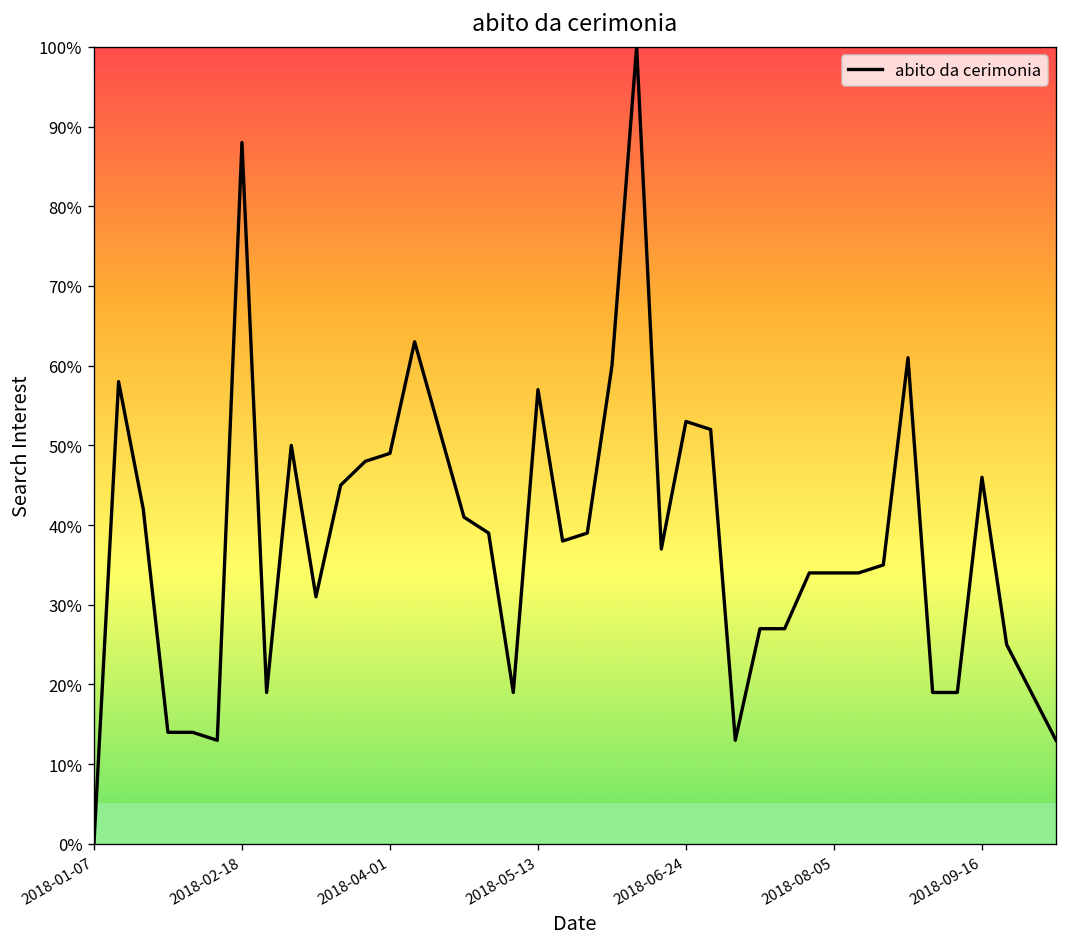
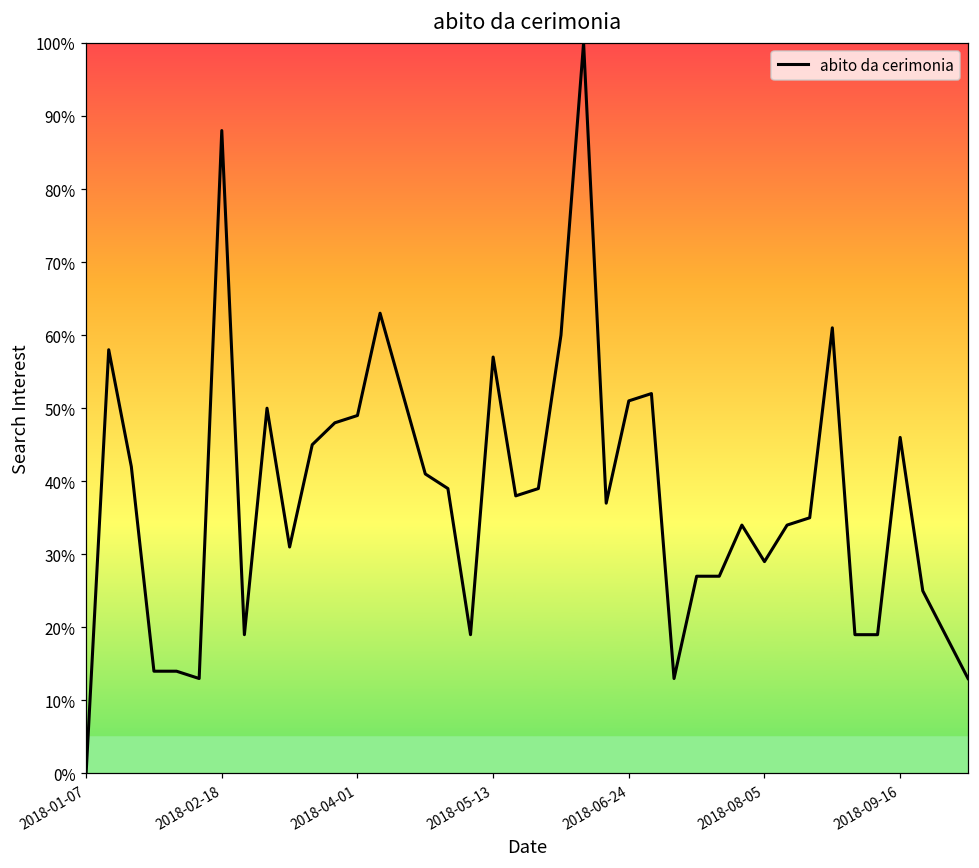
2018-06-24: 53% -> 51%
2018-08-05: 34% -> 29%
